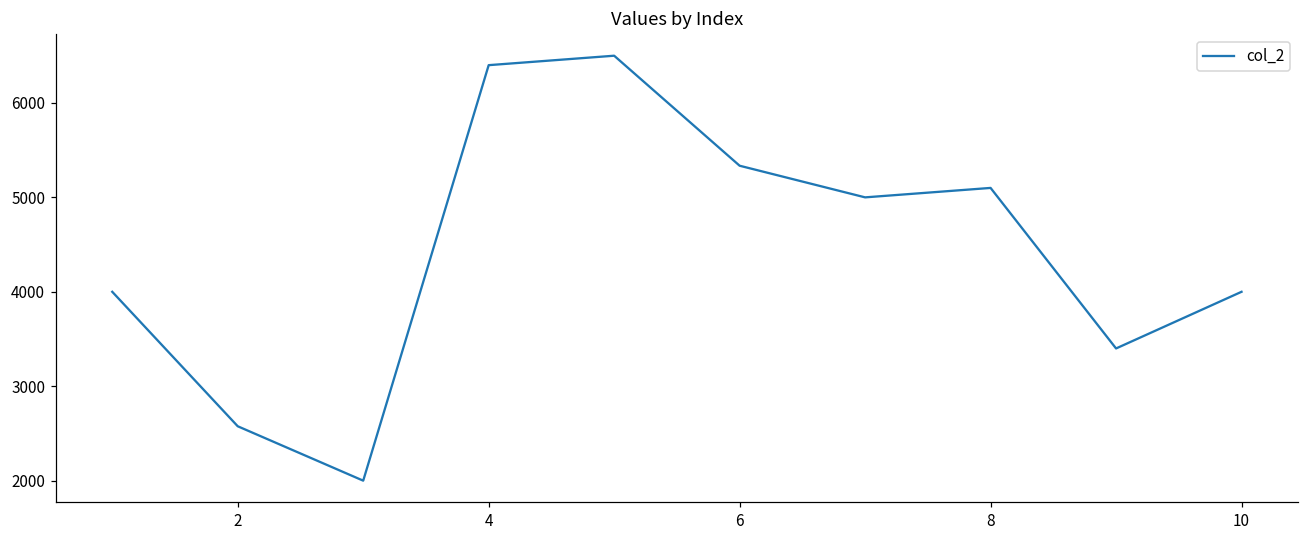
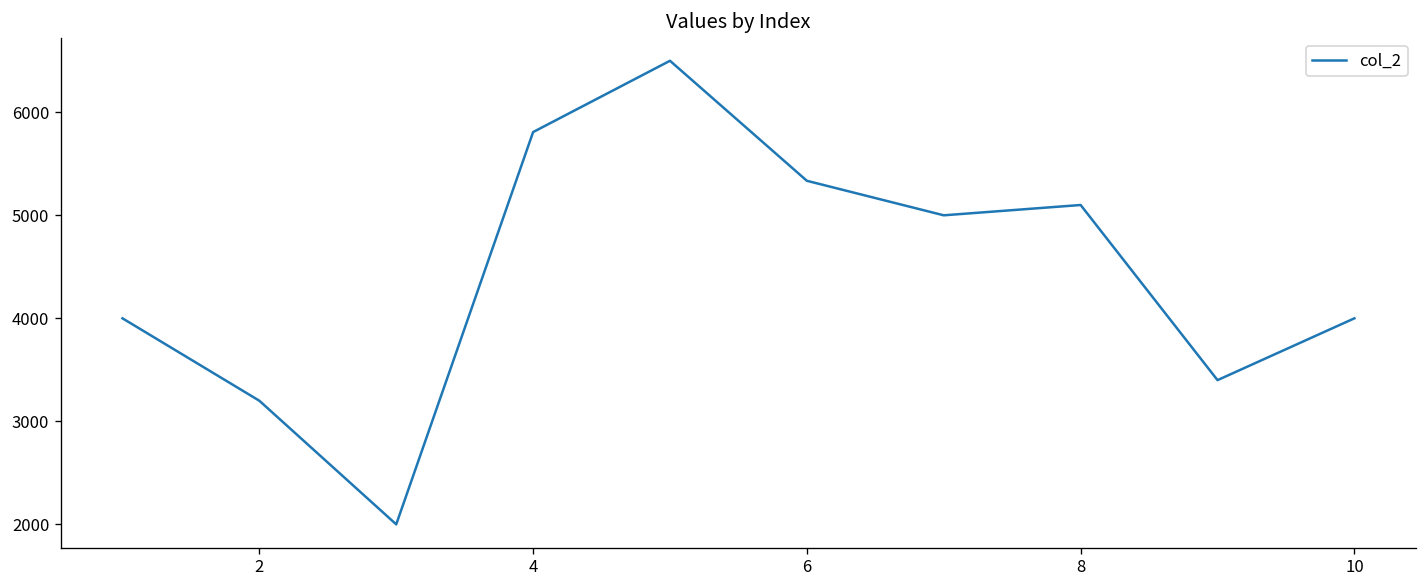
2: 2600 -> 3200
4: 6400 -> 5800
